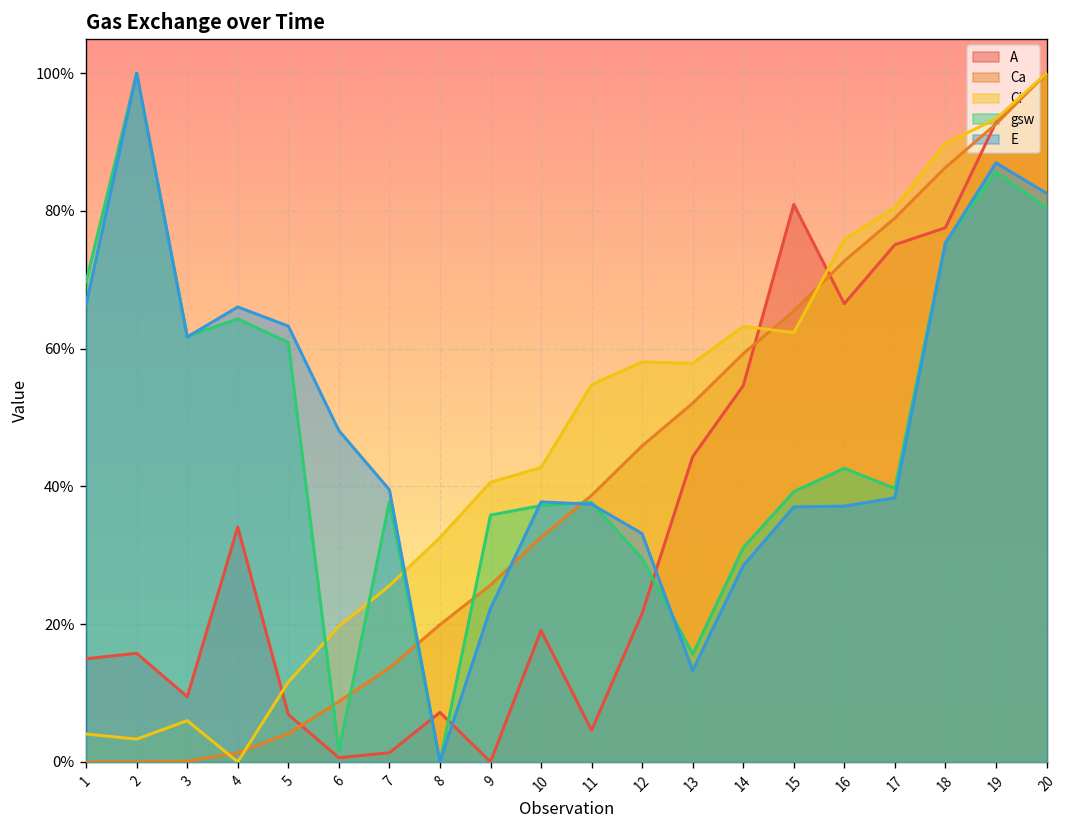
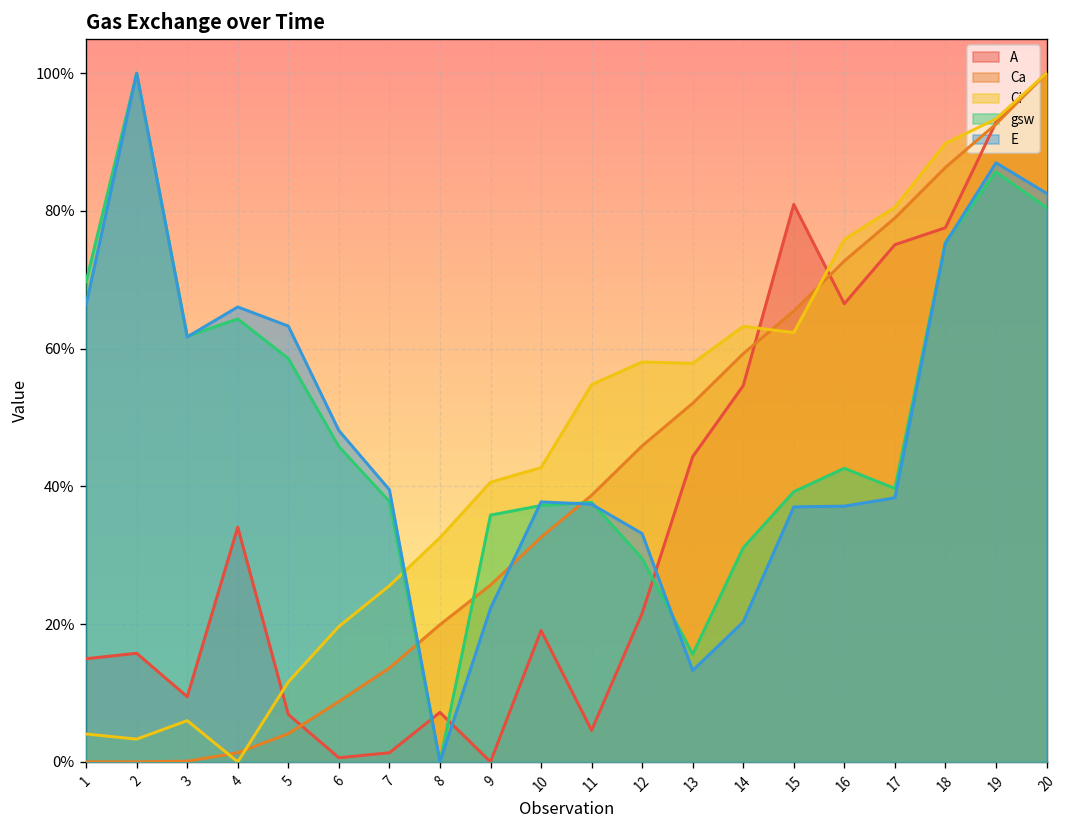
gsw, 5: 61% -> 59%
gsw, 6: 2% -> 46%
E, 14: 28% -> 20%
